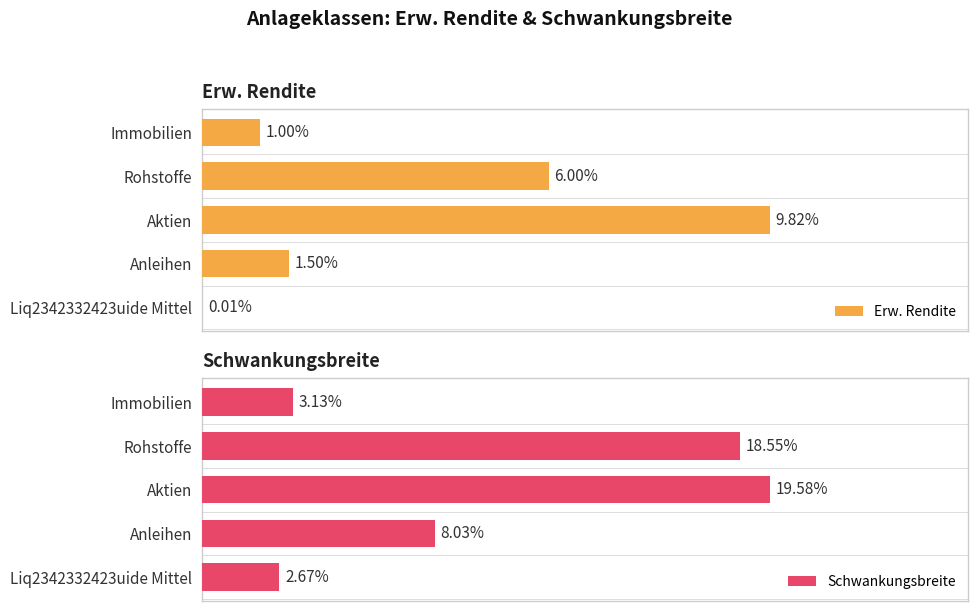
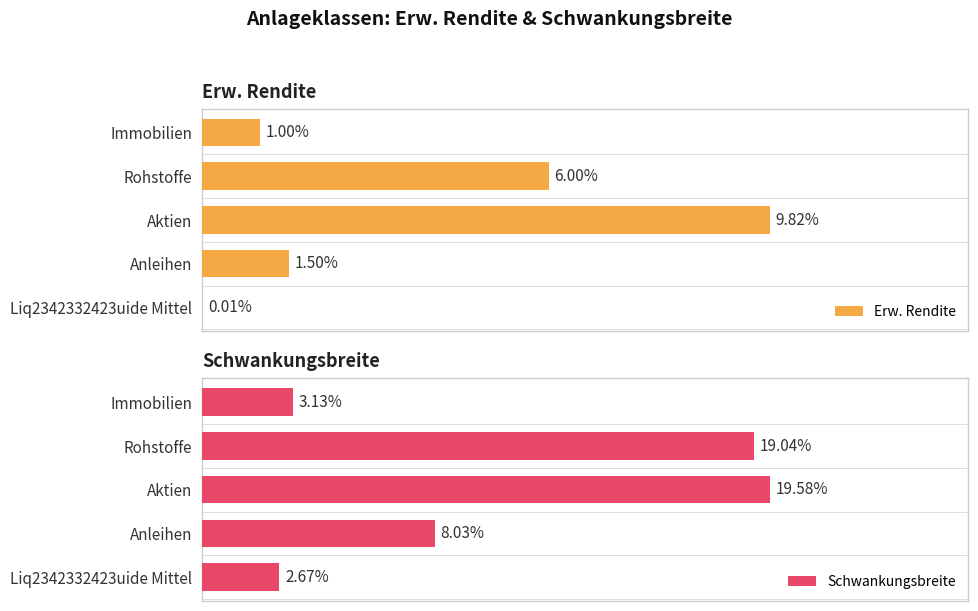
Schwankungsbreite, Rohstoffe: 18.55% -> 19.04%
